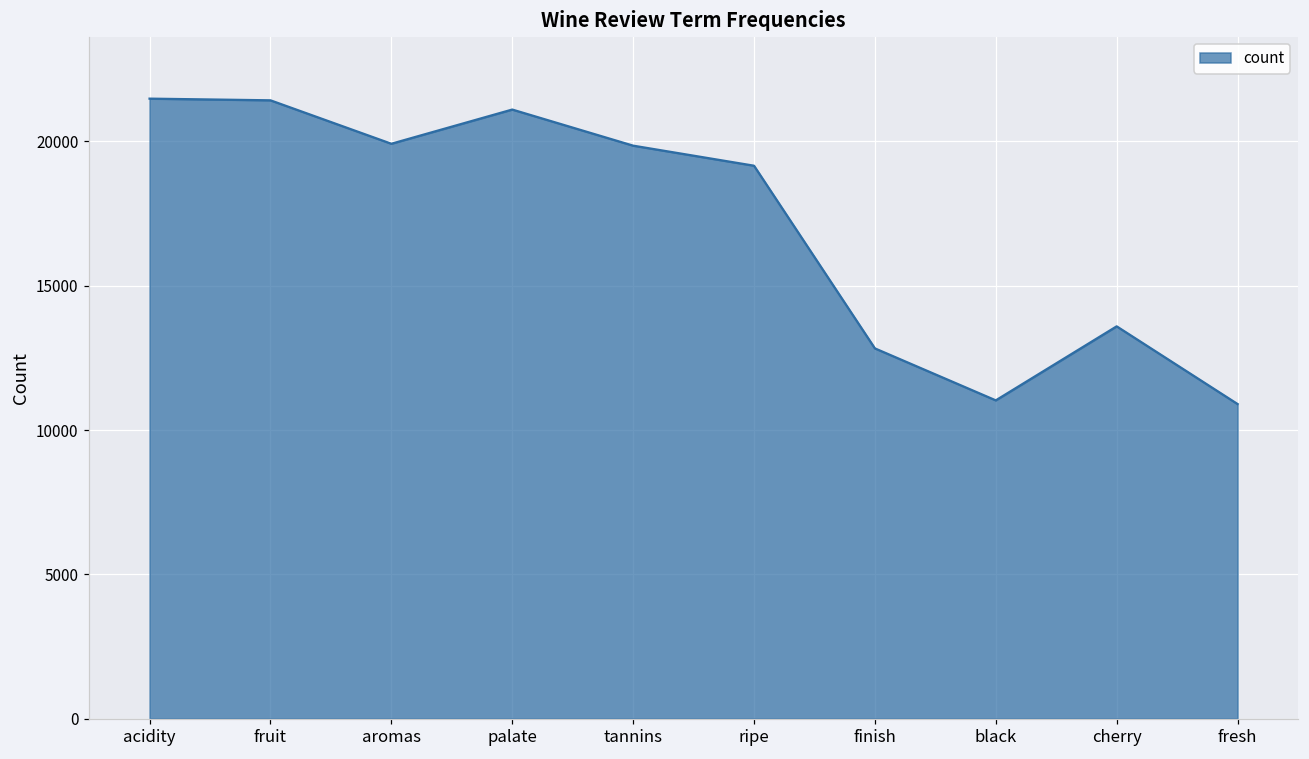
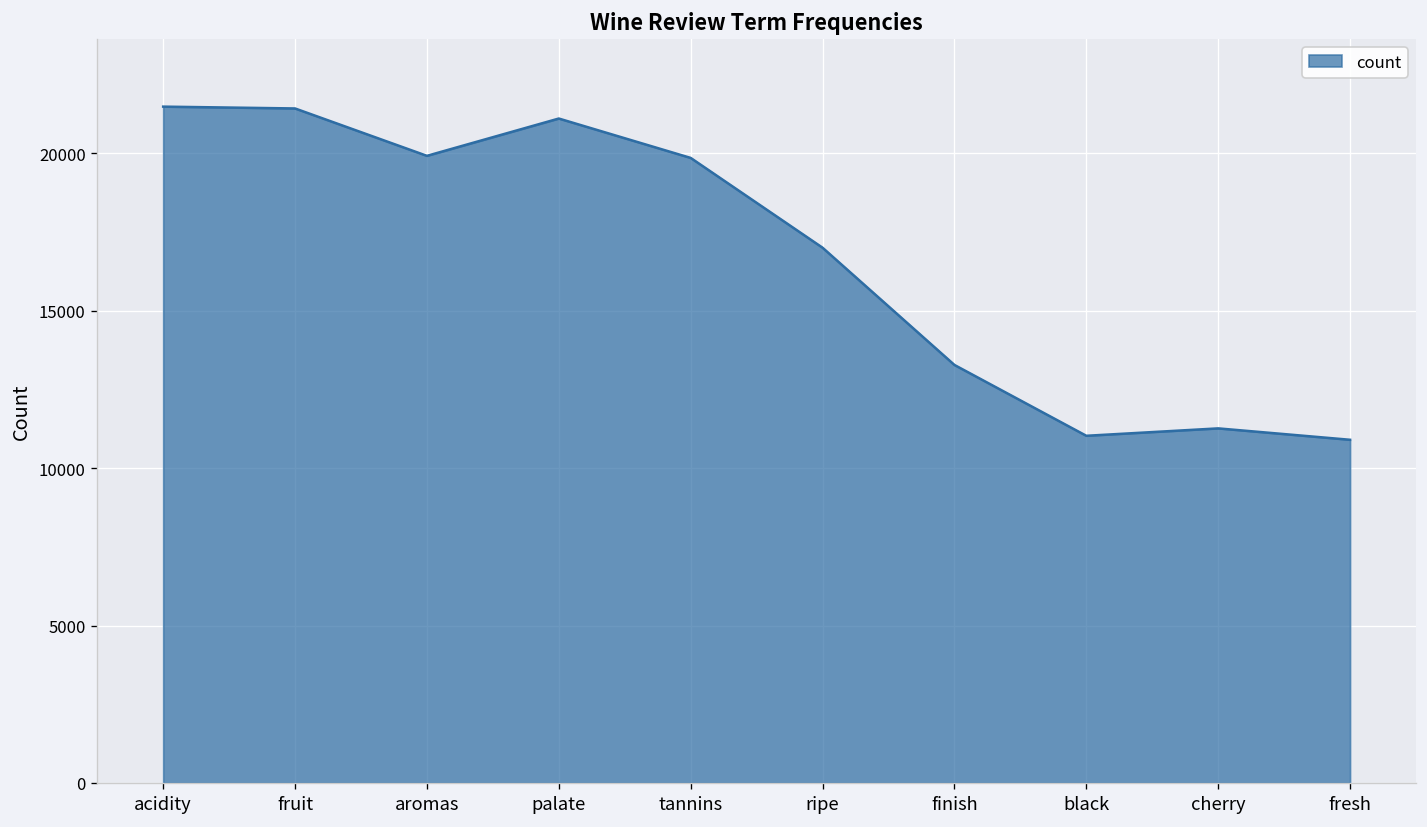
ripe: 19200 -> 17000
finish: 12800 -> 13300
cherry: 13600 -> 11300
